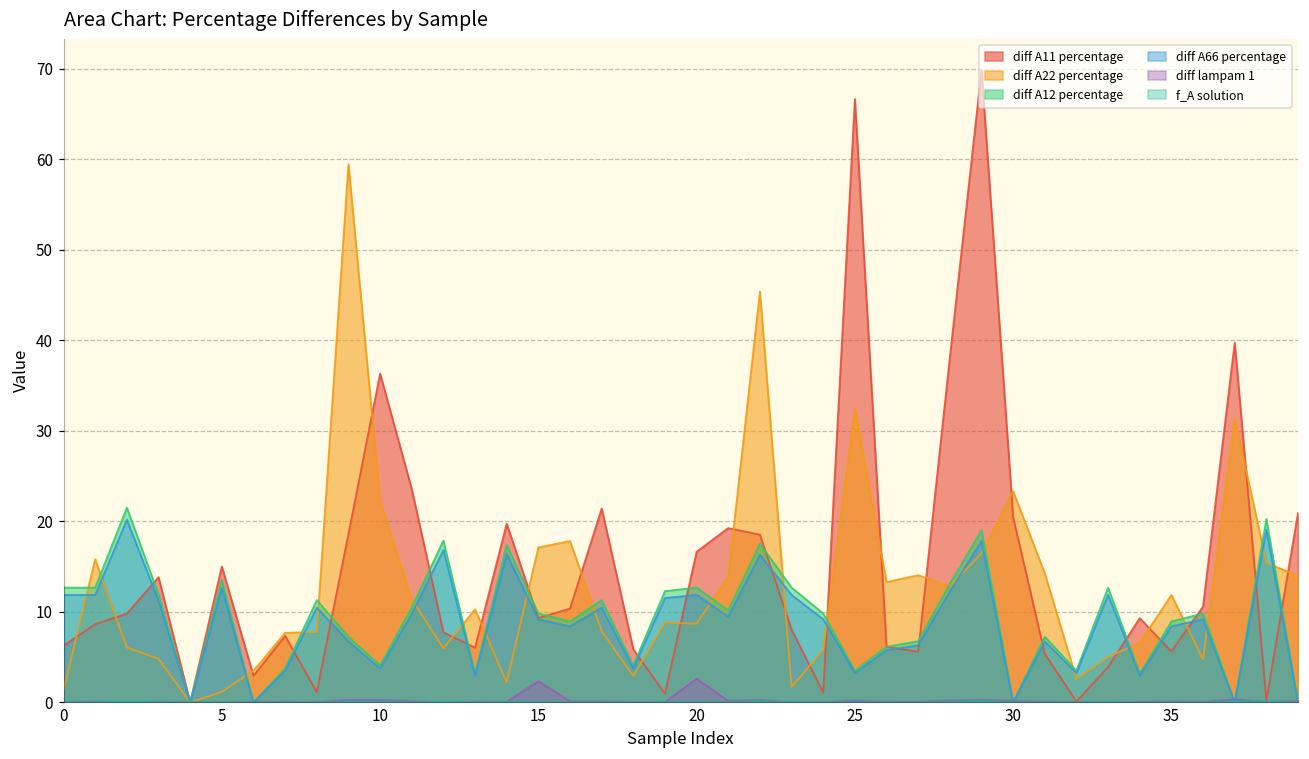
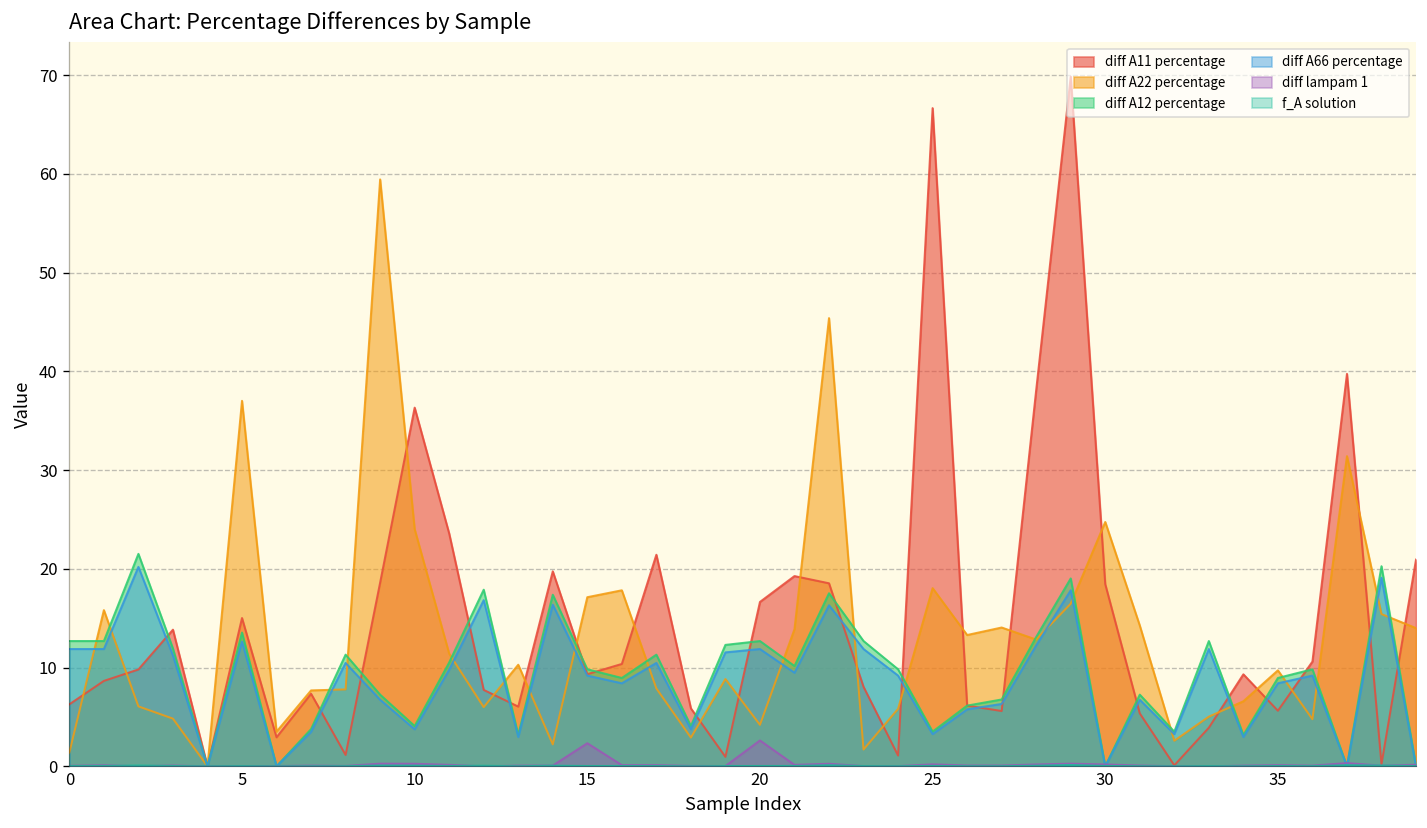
diff A22 percentage, 5: 1 -> 37
diff A22 percentage, 10: 22 -> 24
diff A22 percentage, 20: 9 -> 4
diff A22 percentage, 25: 32 -> 18
diff A11 percentage, 30: 20 -> 18
diff A22 percentage, 30: 23 -> 25
diff A22 percentage, 35: 12 -> 10
